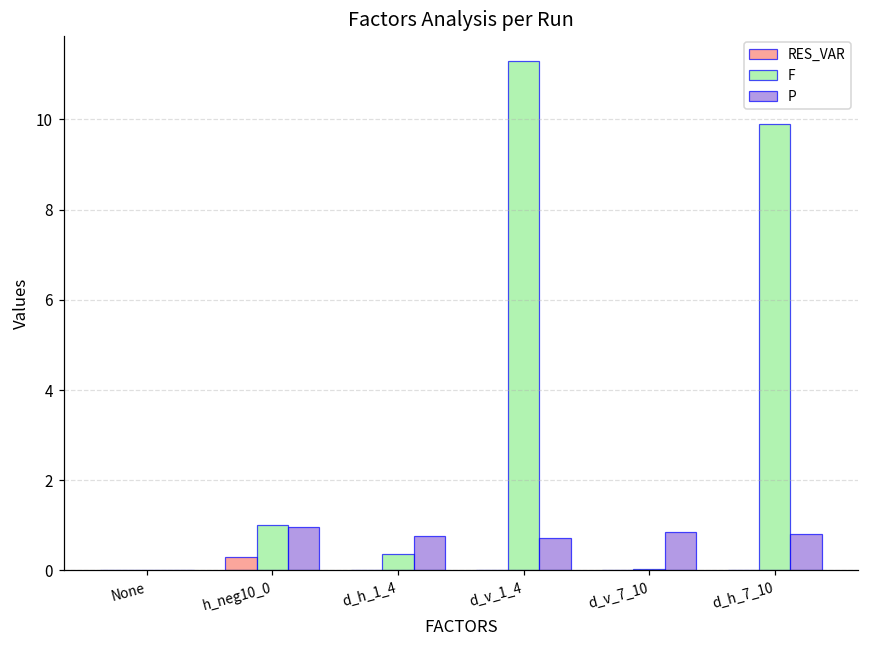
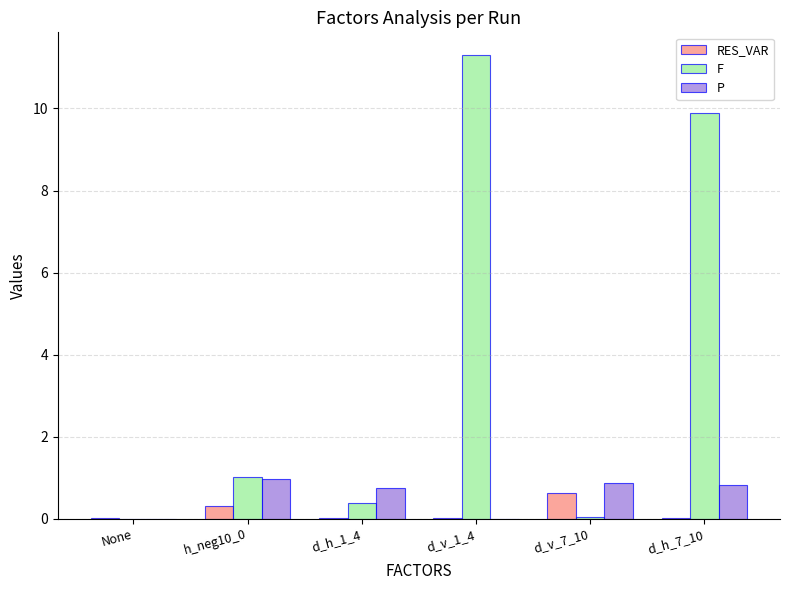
P, d_v_1_4: 0.7 -> 0.0
RES_VAR, d_v_7_10: 0.0 -> 0.6
